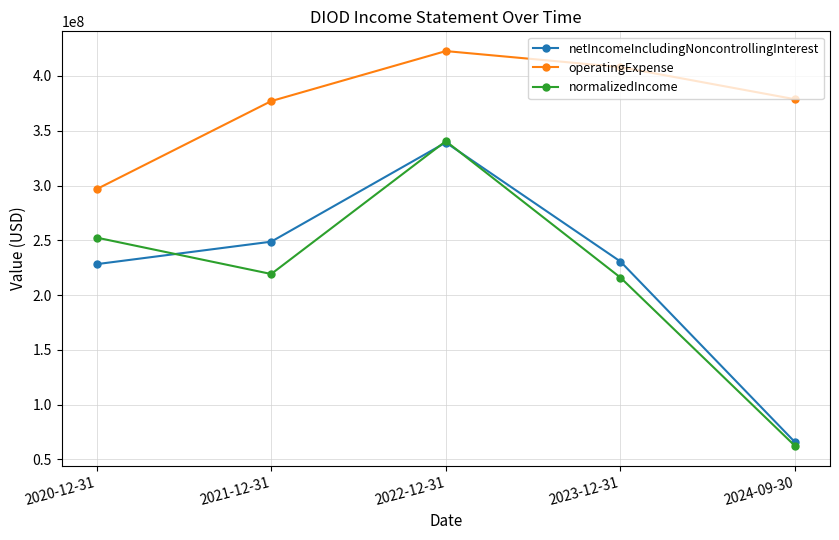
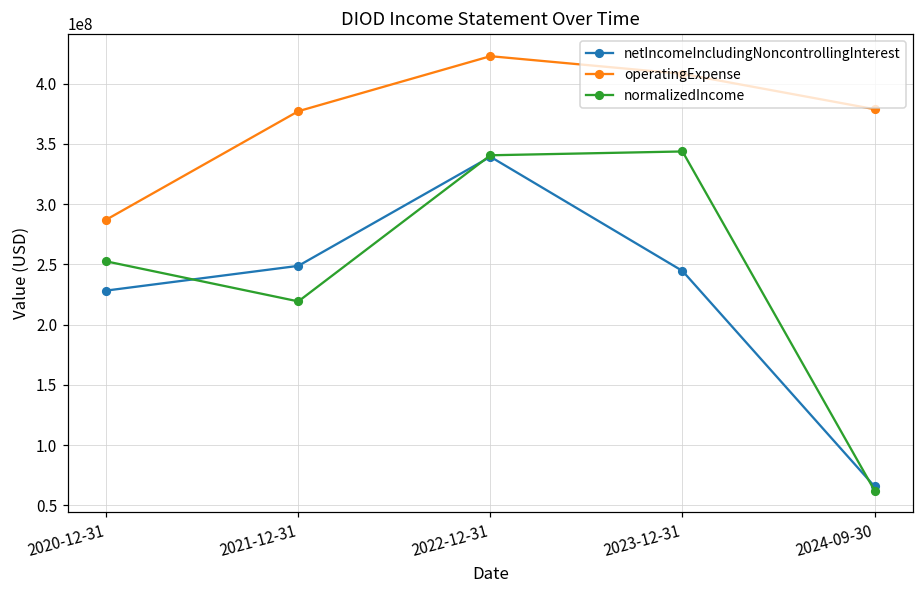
operatingExpense, 2020-12-31: 297000000 -> 287000000
netIncomeIncludingNoncontrollingInterest, 2023-12-31: 231000000 -> 245000000
normalizedIncome, 2023-12-31: 216000000 -> 344000000
